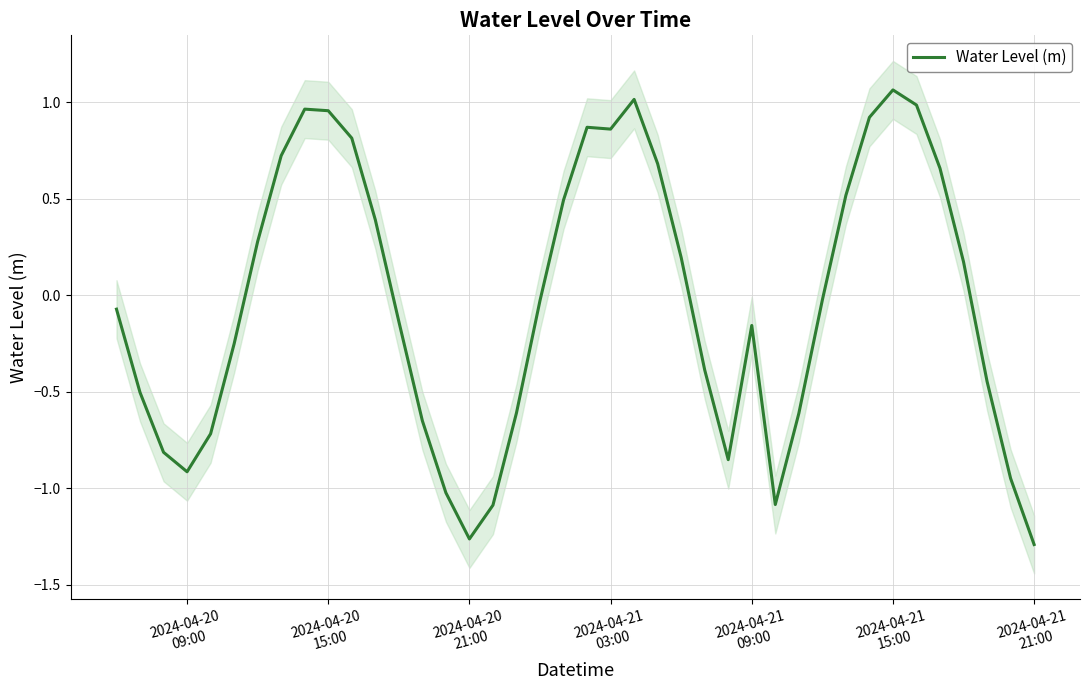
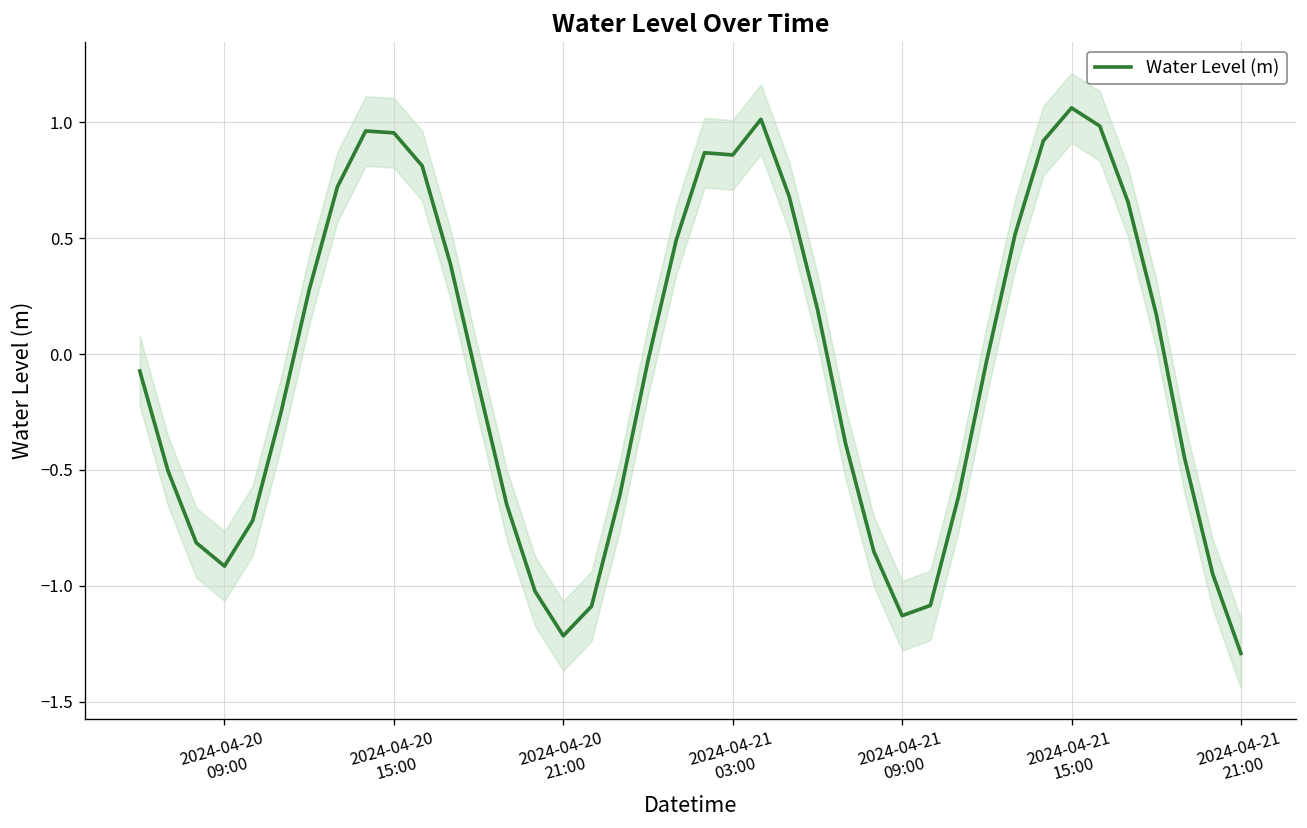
Water Level (m), 2024-04-20 21:00: -1.26 -> -1.22
Water Level (m), 2024-04-21 09:00: -0.16 -> -1.13
